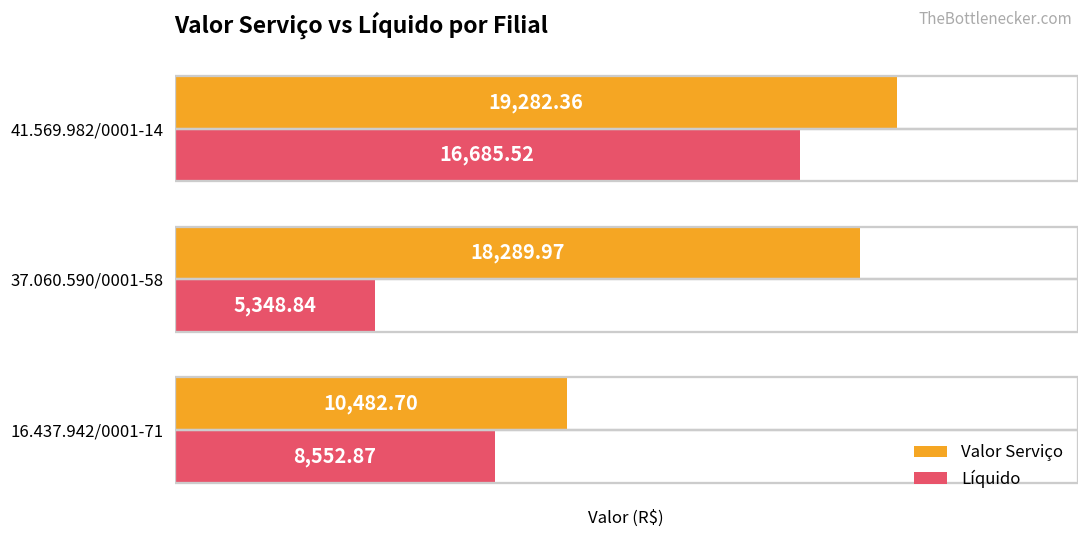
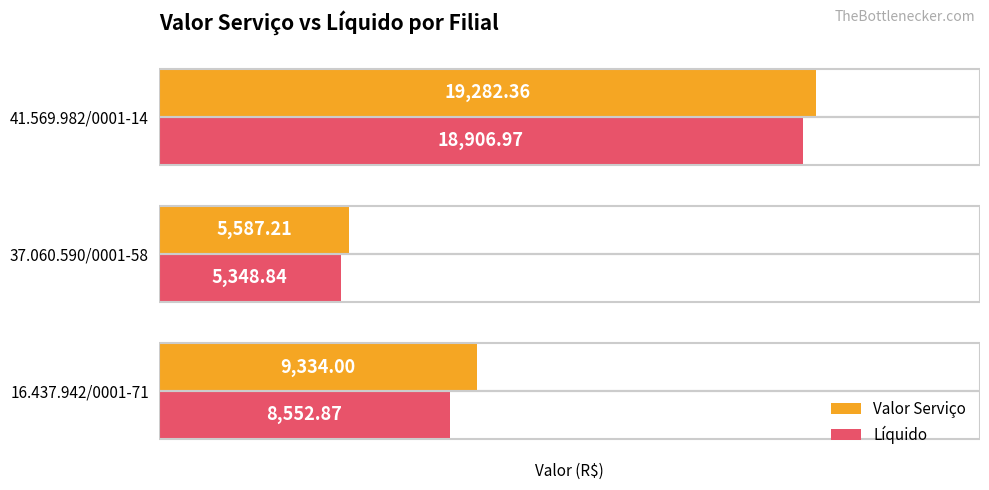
Líquido, 41.569.982/0001-14: 16,685.52 -> 18,906.97
Valor Serviço, 37.060.590/0001-58: 18,289.97 -> 5,587.21
Valor Serviço, 16.437.942/0001-71: 10,482.70 -> 9,334.00
